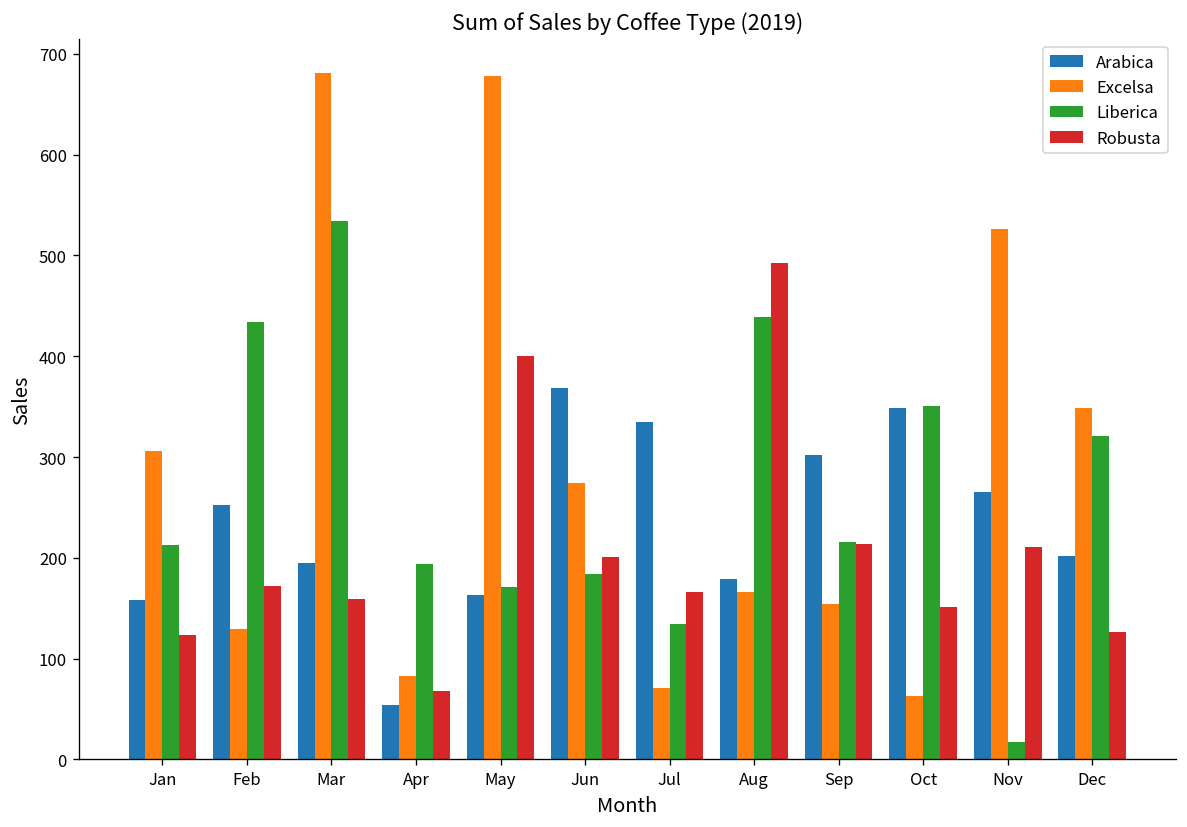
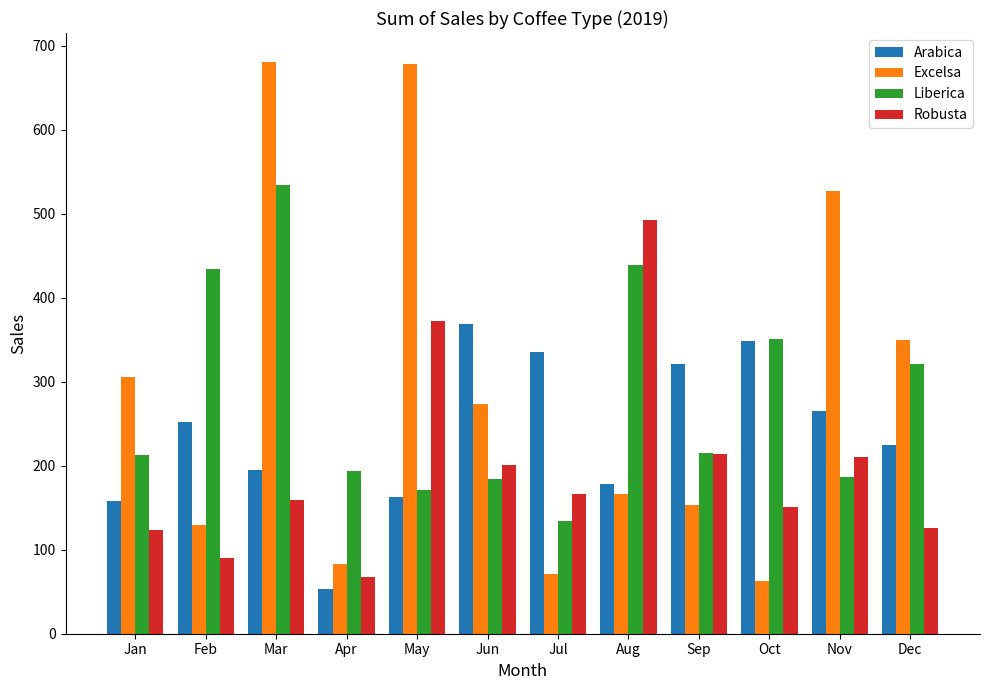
Robusta, Feb: 170 -> 90
Robusta, May: 400 -> 370
Arabica, Sep: 300 -> 320
Liberica, Nov: 20 -> 190
Arabica, Dec: 200 -> 220
